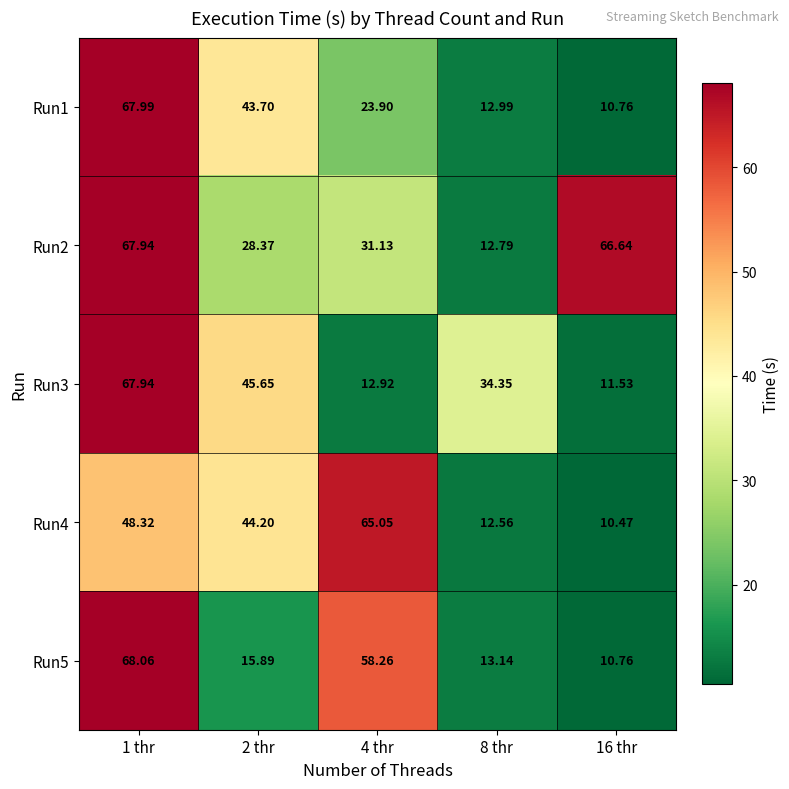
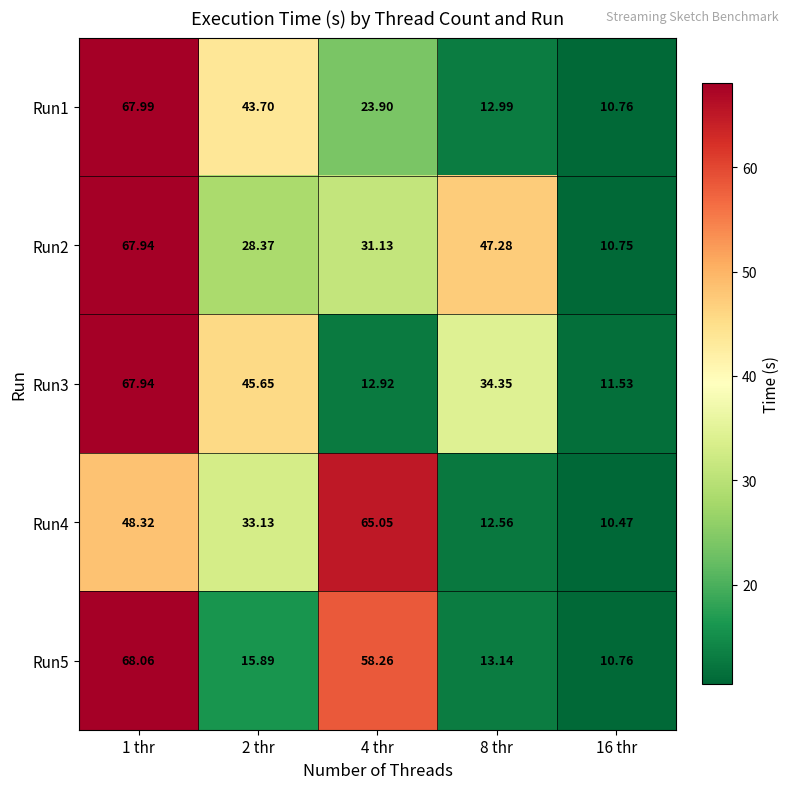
Run2, 8 thr: 12.79 -> 47.28
Run2, 16 thr: 66.64 -> 10.75
Run4, 2 thr: 44.20 -> 33.13
